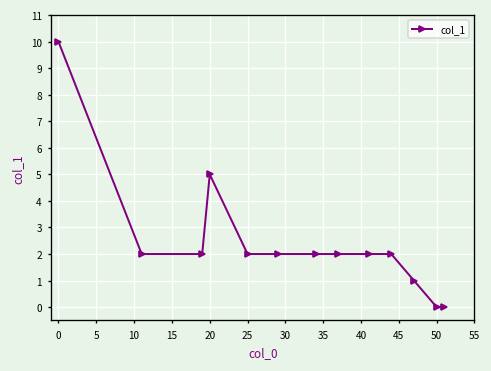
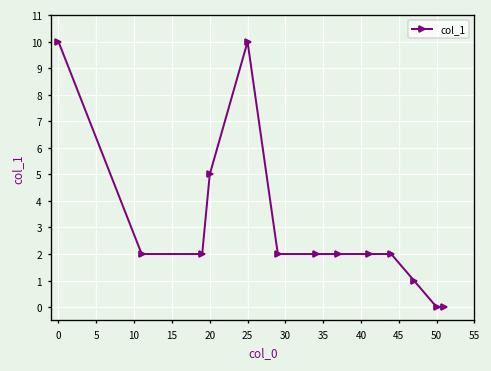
25: 2 -> 10
